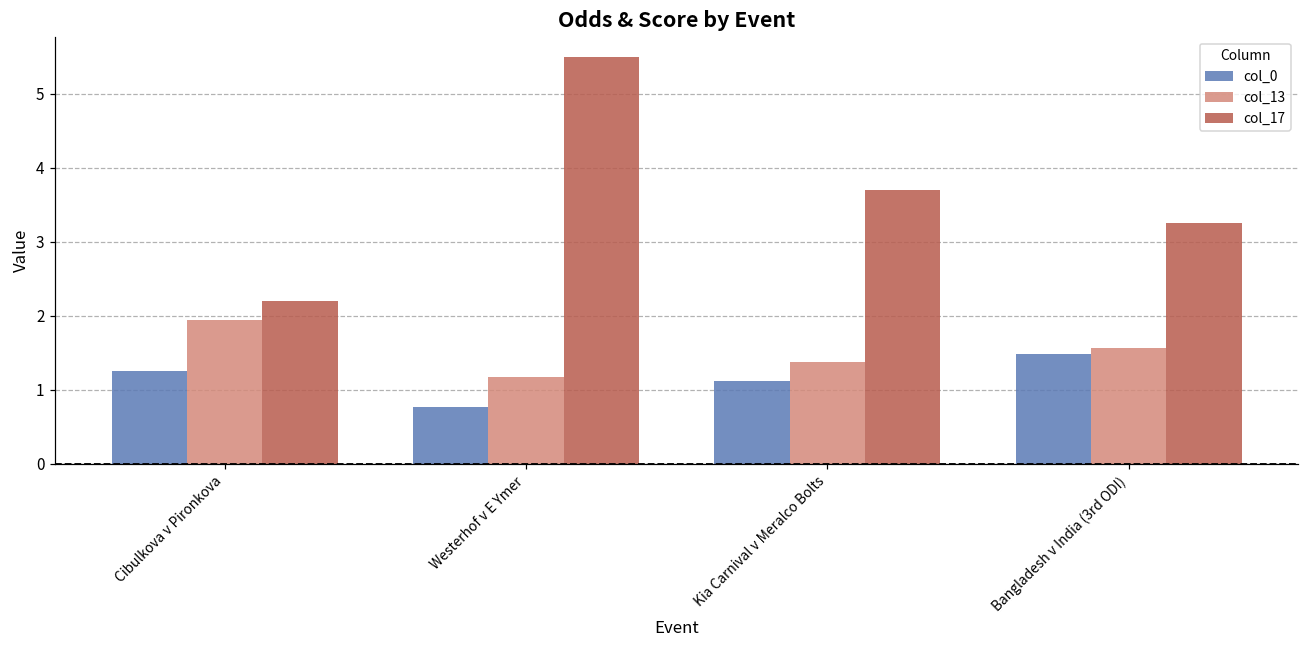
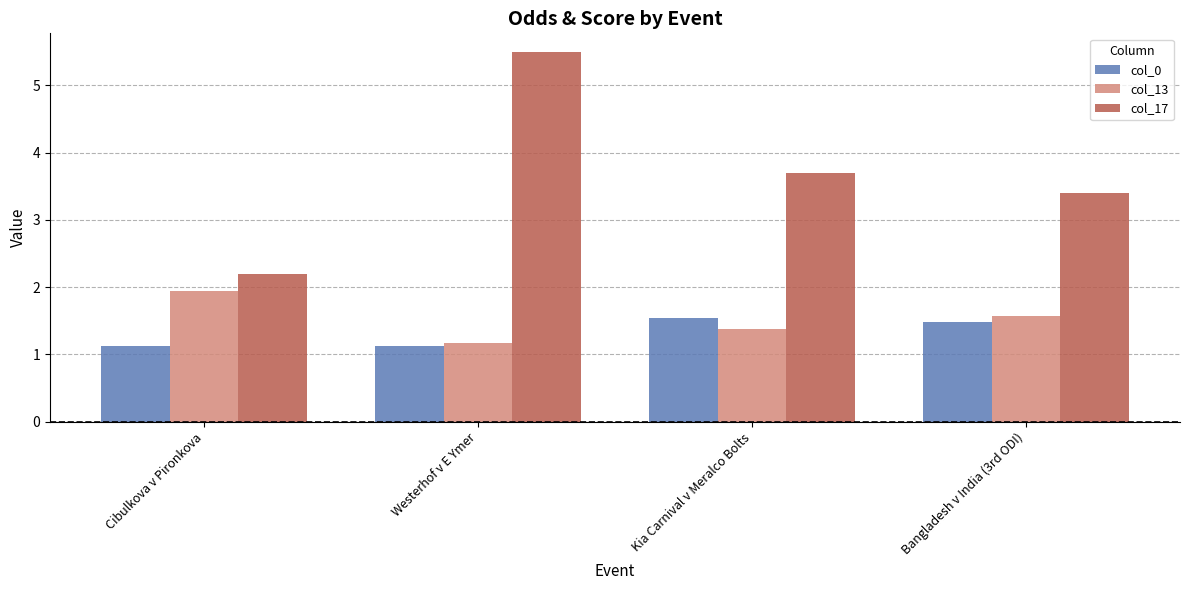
col_0, Cibulkova v Pironkova: 1.3 -> 1.1
col_0, Westerhof v E Ymer: 0.8 -> 1.1
col_0, Kia Carnival v Meralco Bolts: 1.1 -> 1.5
col_17, Bangladesh v India (3rd ODI): 3.3 -> 3.4
